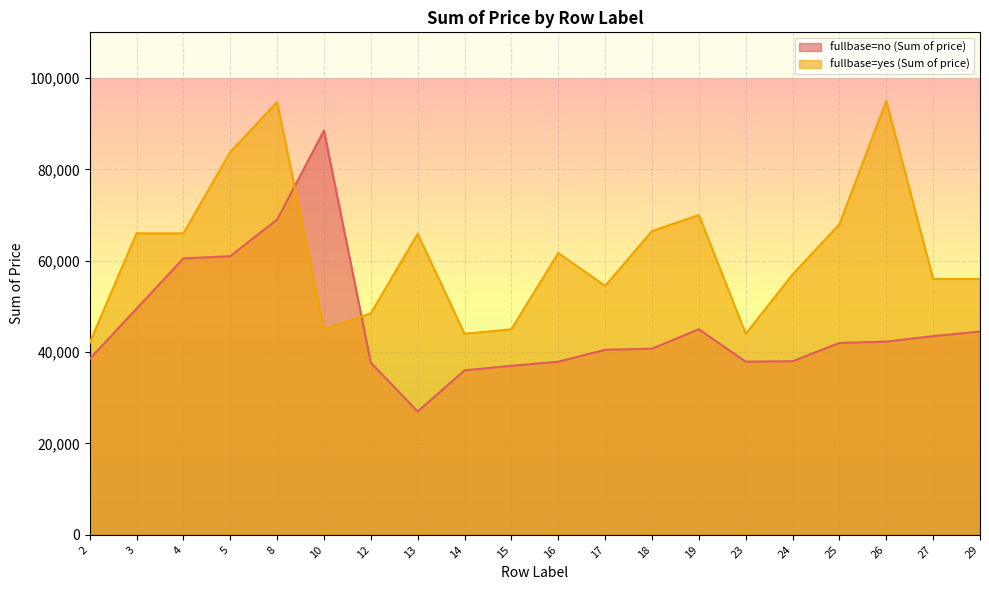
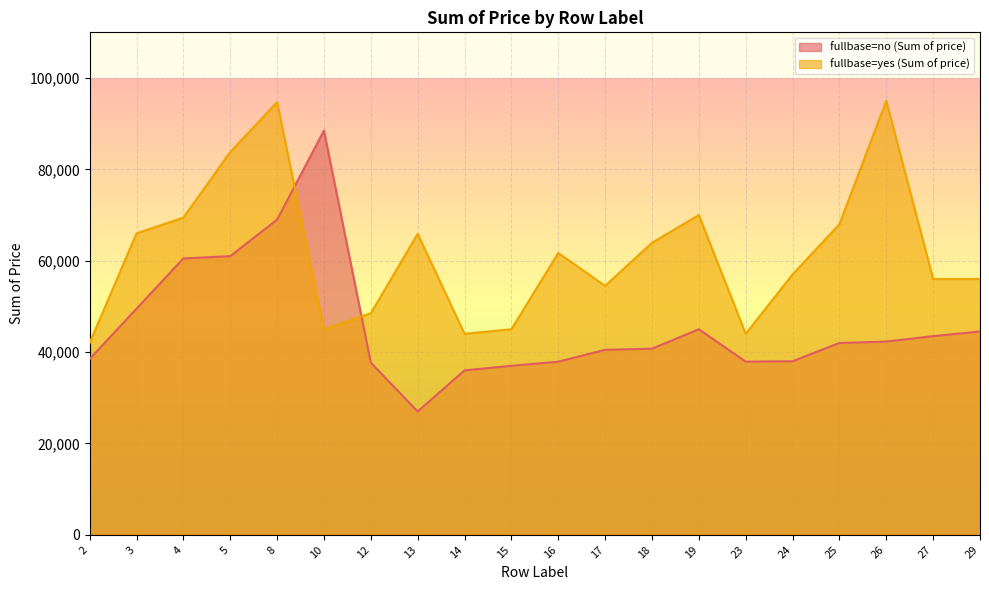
fullbase=yes (Sum of price), 4: 66,000 -> 69,000
fullbase=yes (Sum of price), 18: 67,000 -> 64,000
